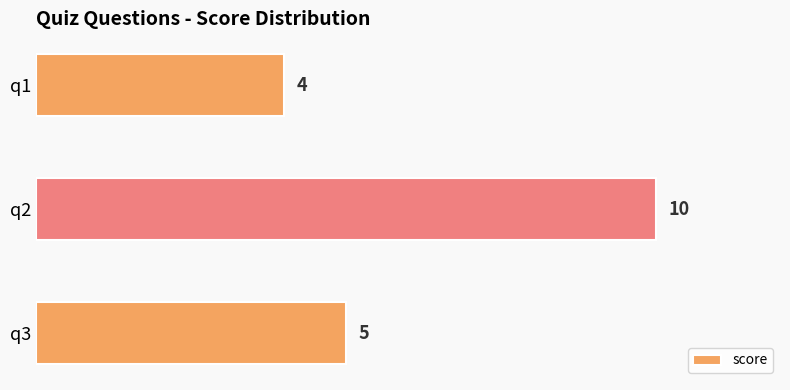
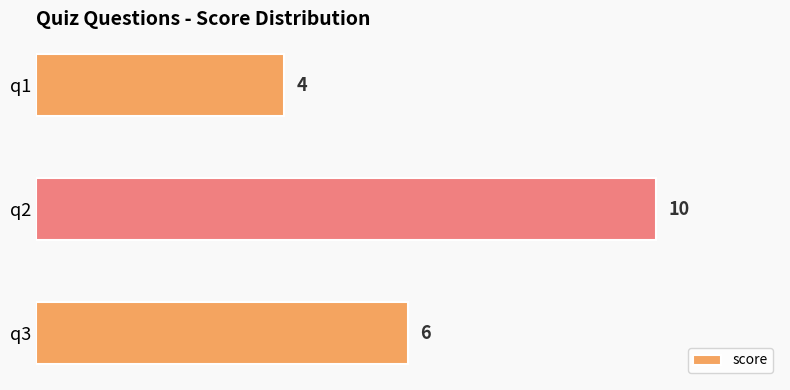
q3: 5 -> 6
